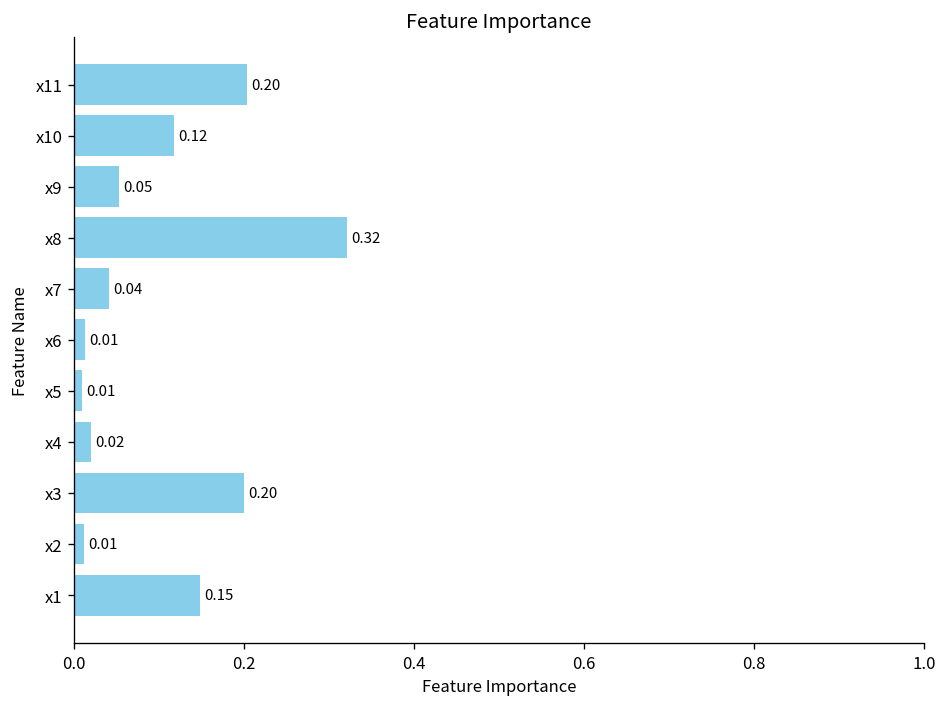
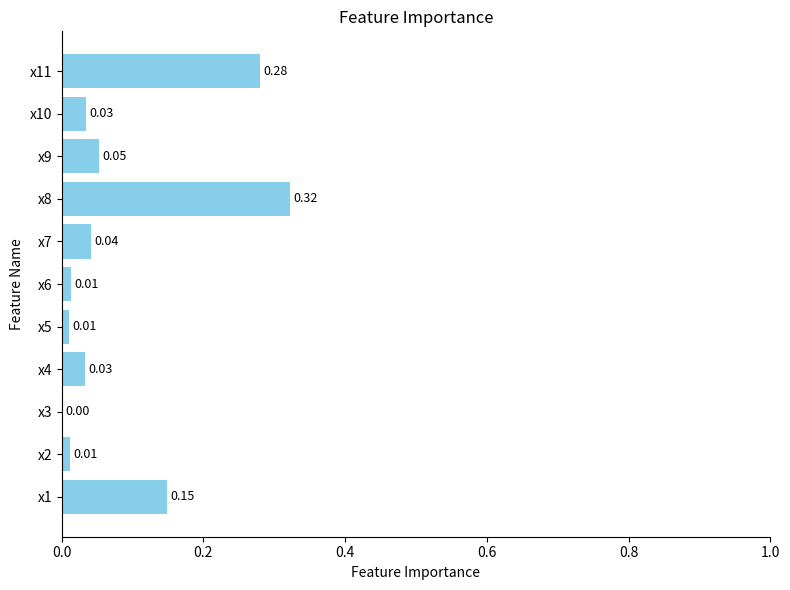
x11: 0.20 -> 0.28
x10: 0.12 -> 0.03
x4: 0.02 -> 0.03
x3: 0.20 -> 0.00
